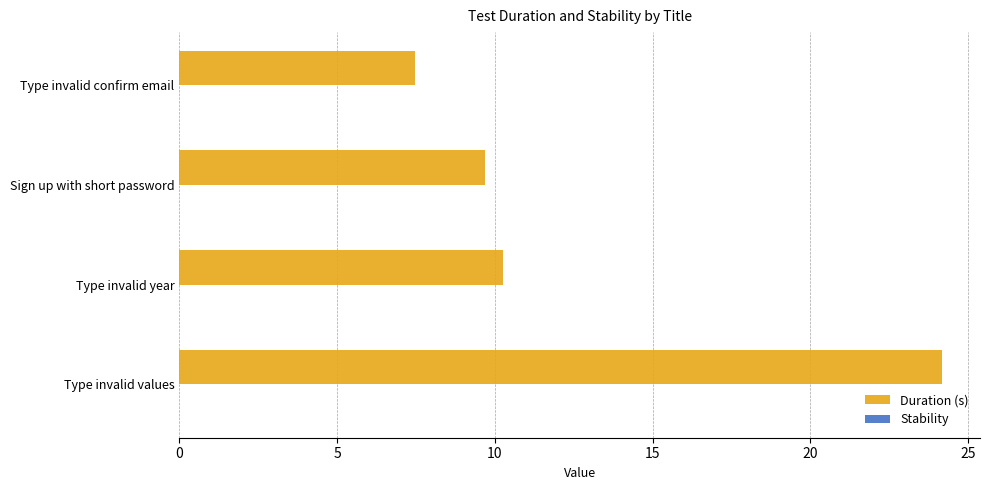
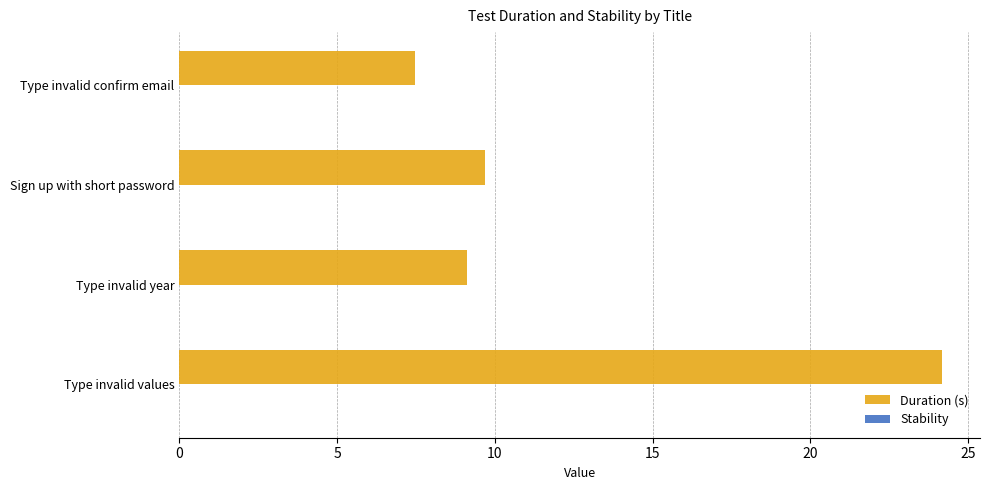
Duration (s), Type invalid year: 10.3 -> 9.1
